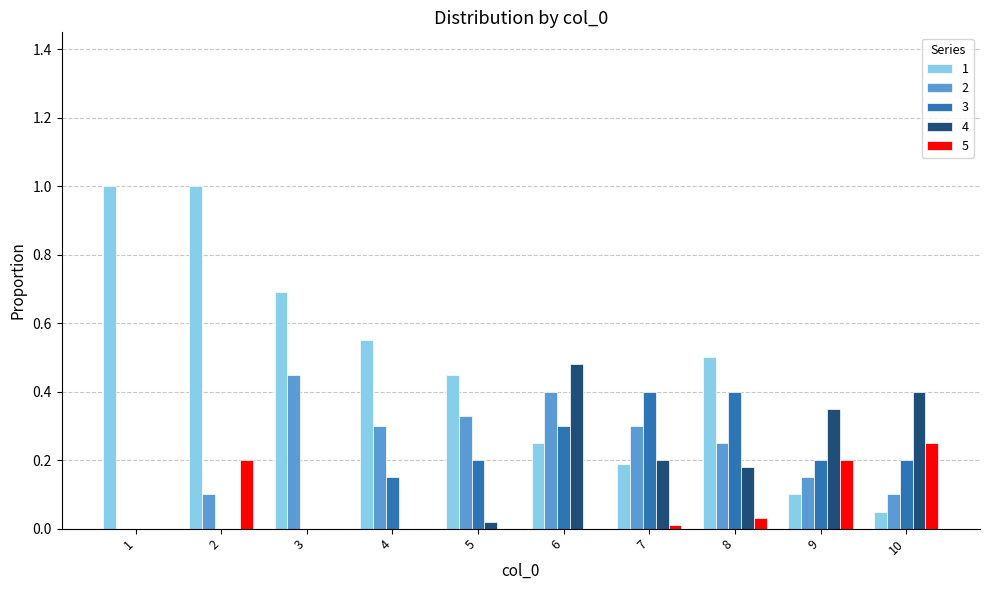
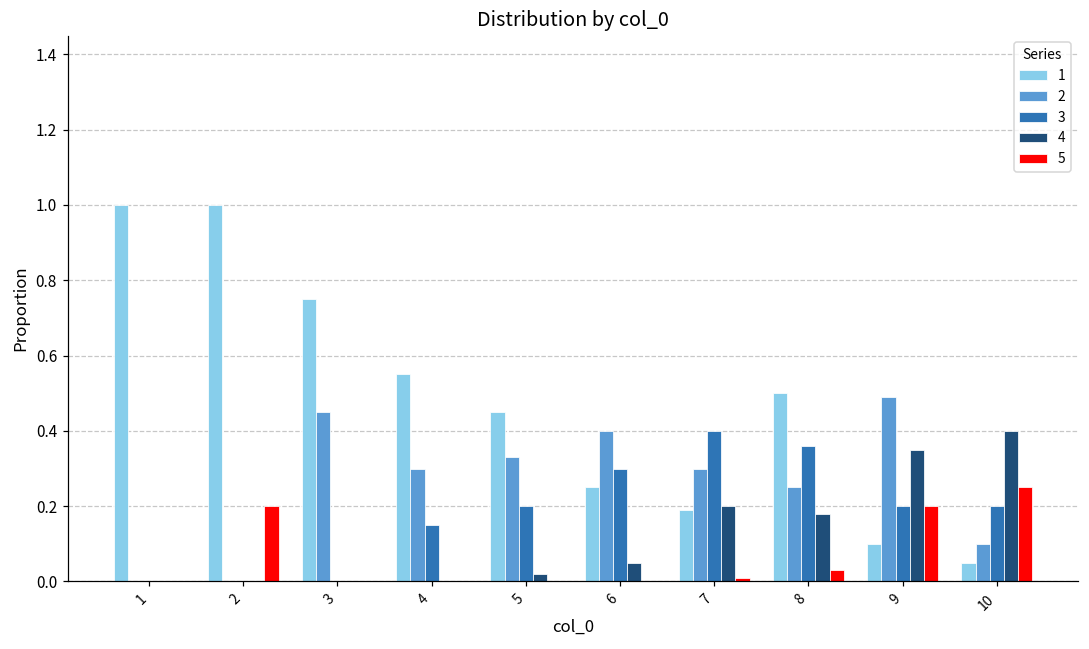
2, 2: 0.1 -> 0.0
1, 3: 0.69 -> 0.75
4, 6: 0.48 -> 0.05
3, 8: 0.40 -> 0.36
2, 9: 0.15 -> 0.49
